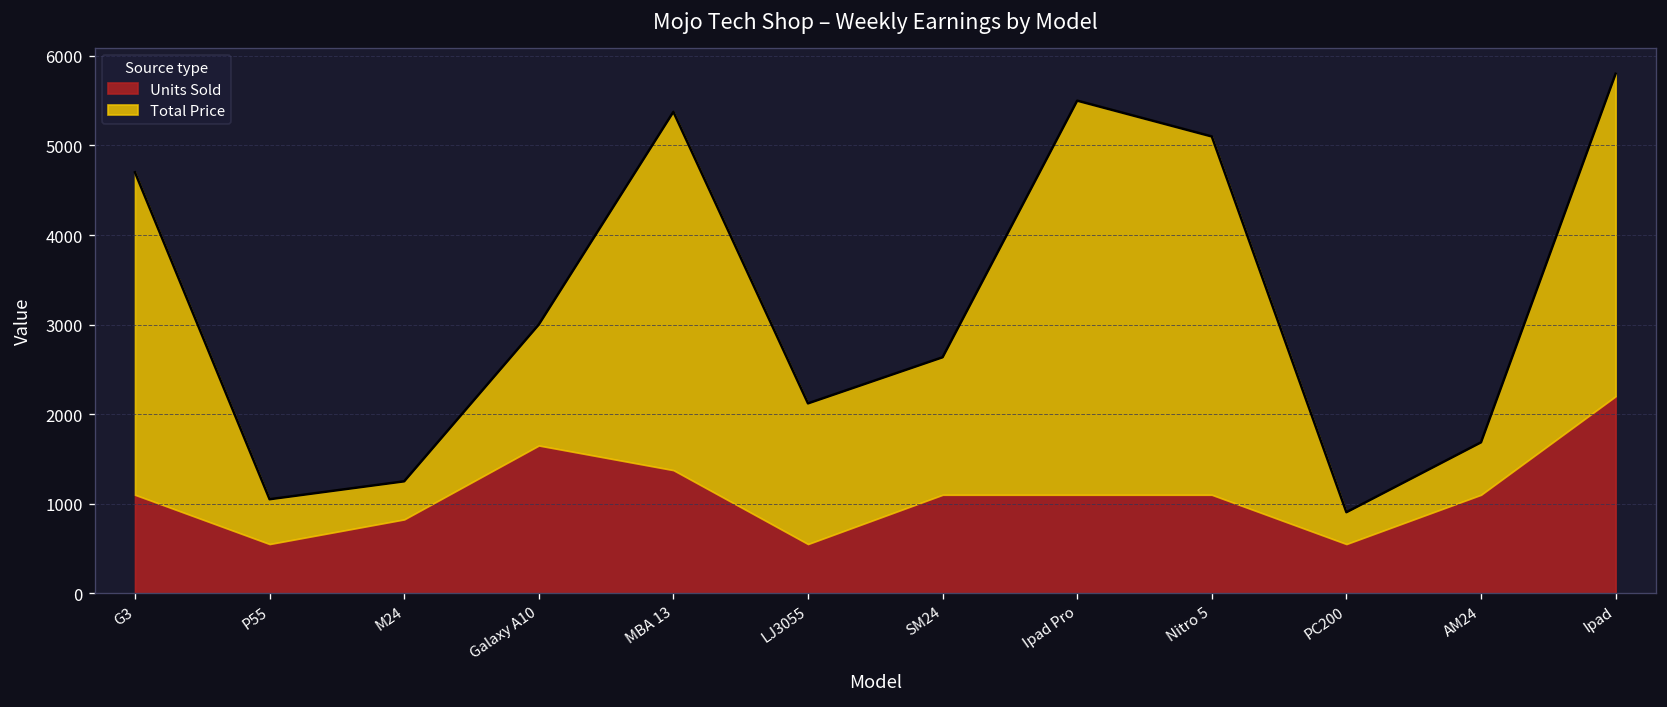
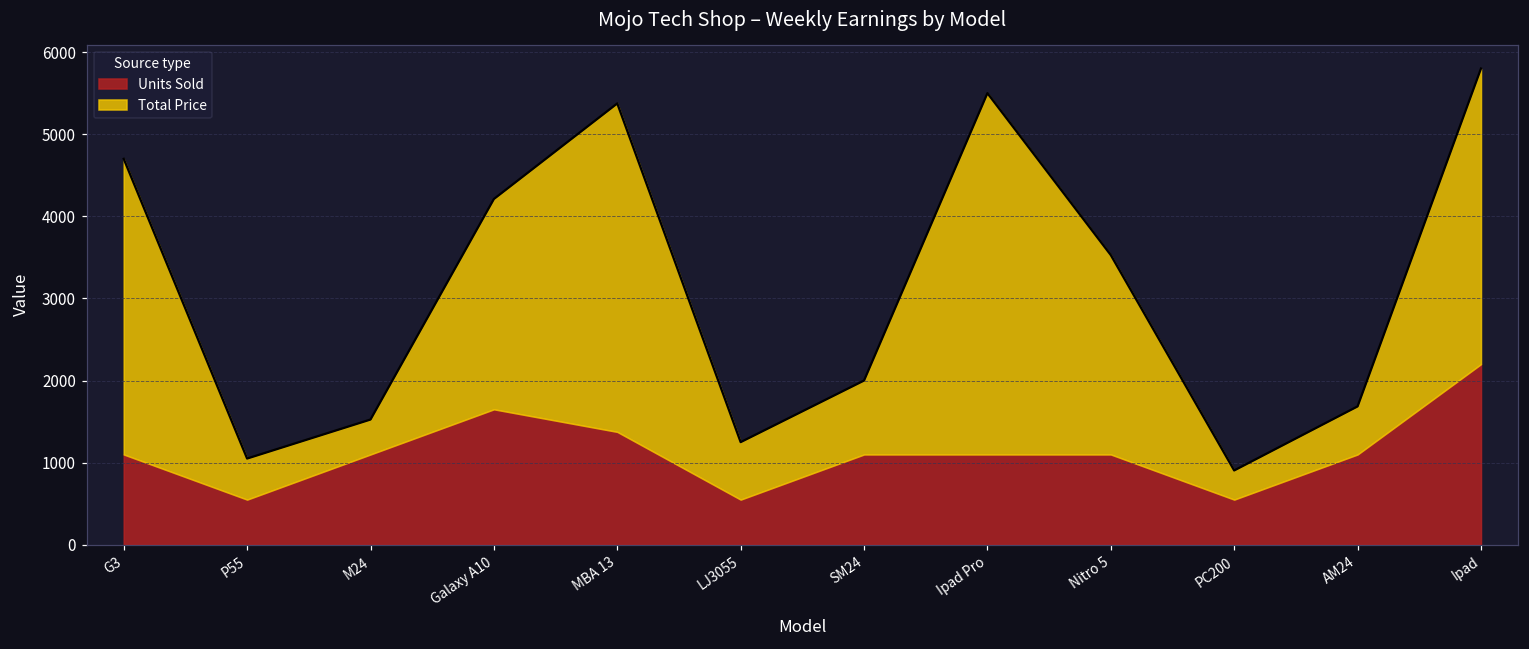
Units Sold, M24: 800 -> 1100
Total Price, Galaxy A10: 1400 -> 2600
Total Price, LJ3055: 1600 -> 700
Total Price, SM24: 1500 -> 900
Total Price, Nitro 5: 4000 -> 2400
